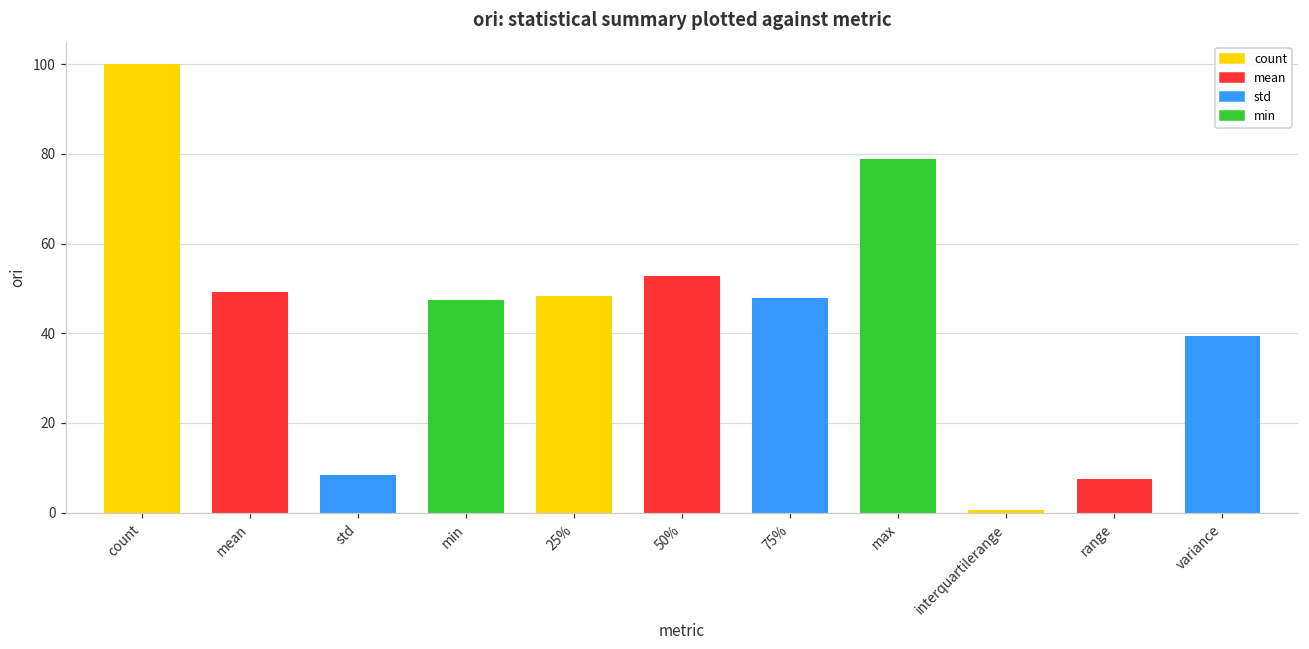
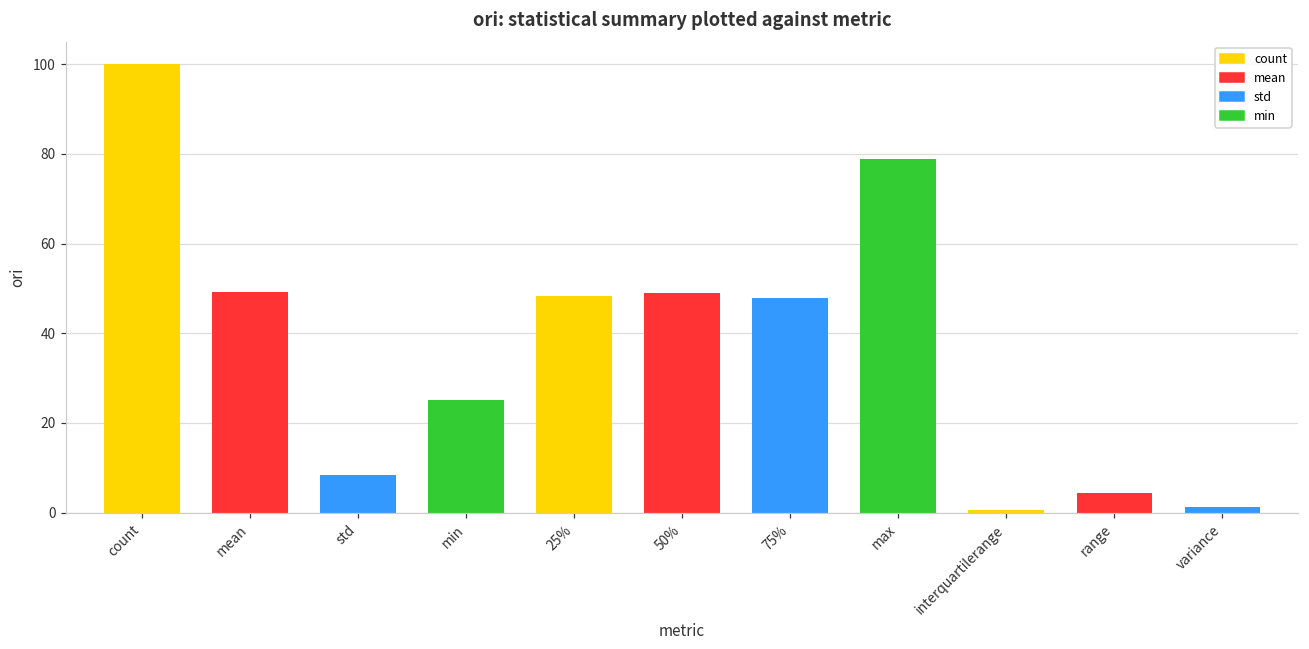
min: 47 -> 25
50%: 53 -> 49
range: 8 -> 4
variance: 39 -> 1
